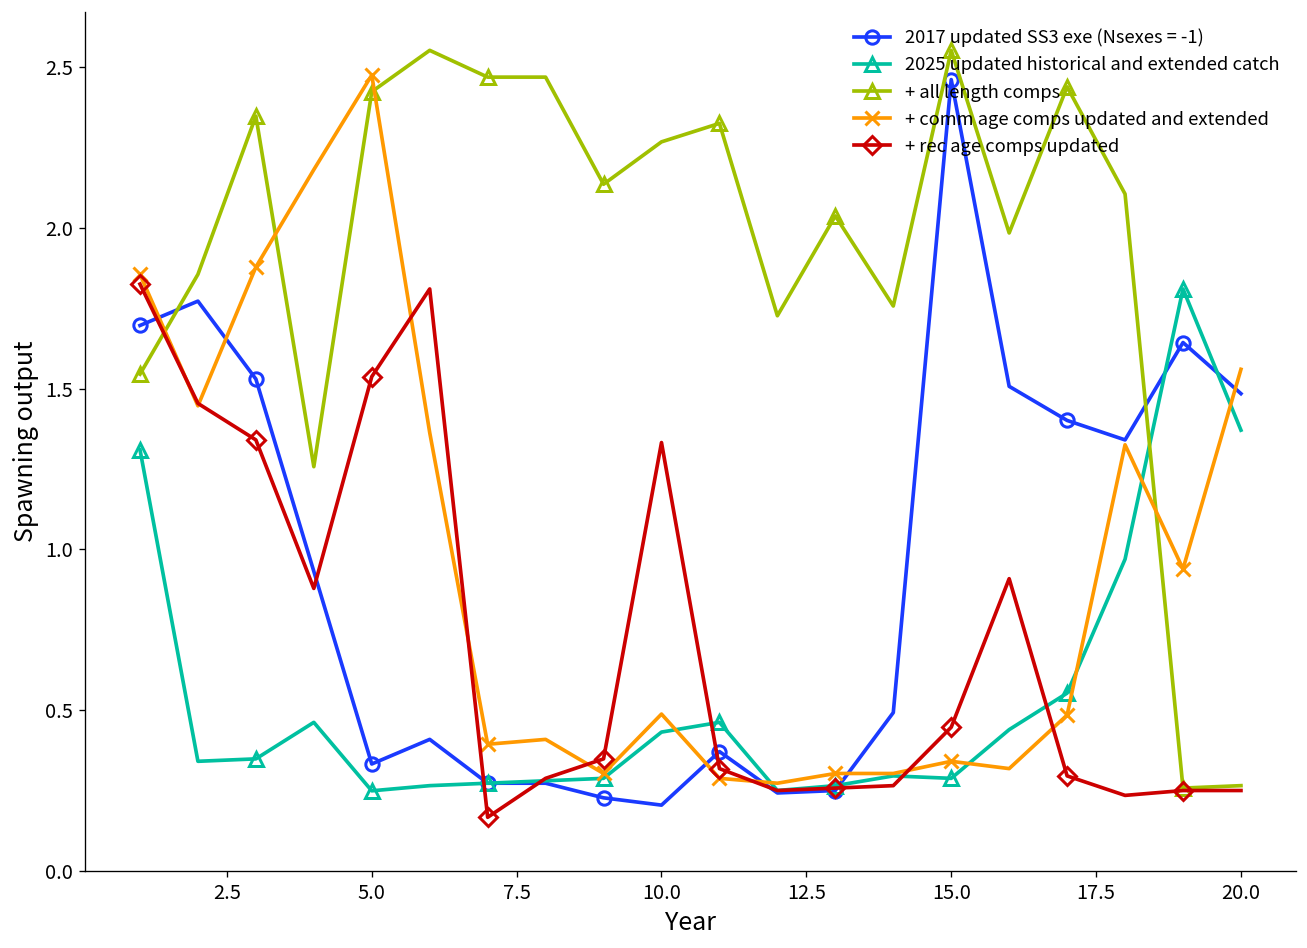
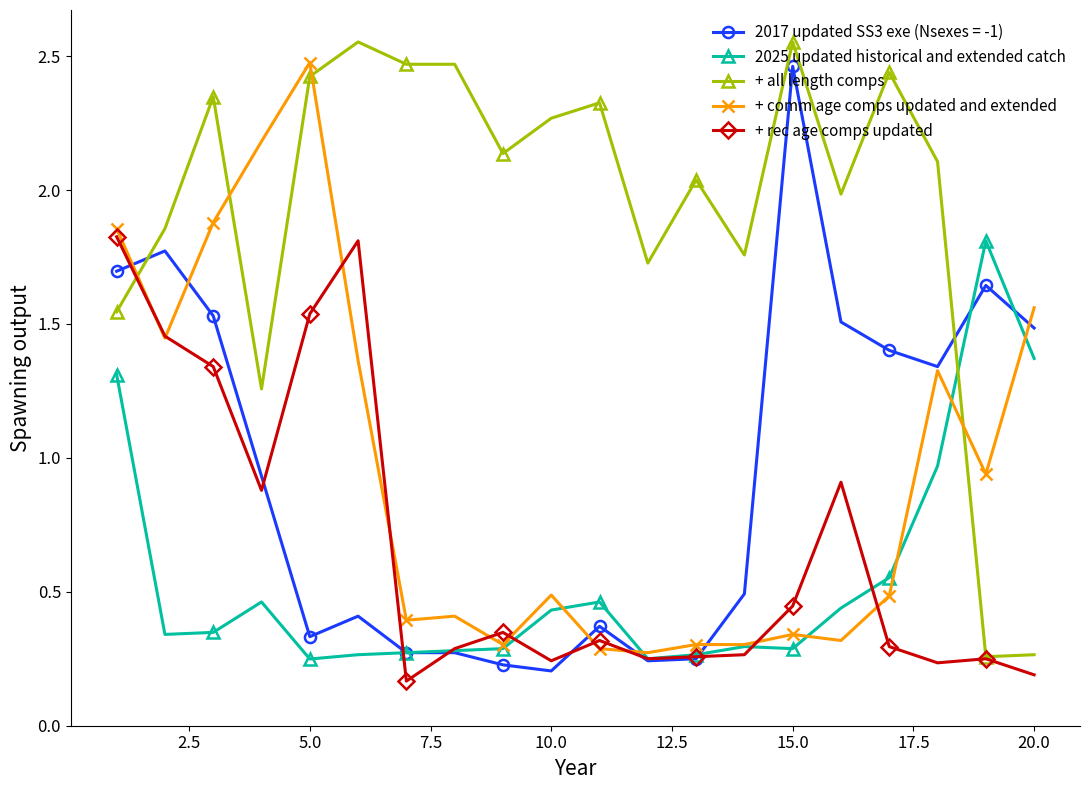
+ rec age comps updated, 10.0: 1.33 -> 0.24
+ rec age comps updated, 20.0: 0.25 -> 0.19
